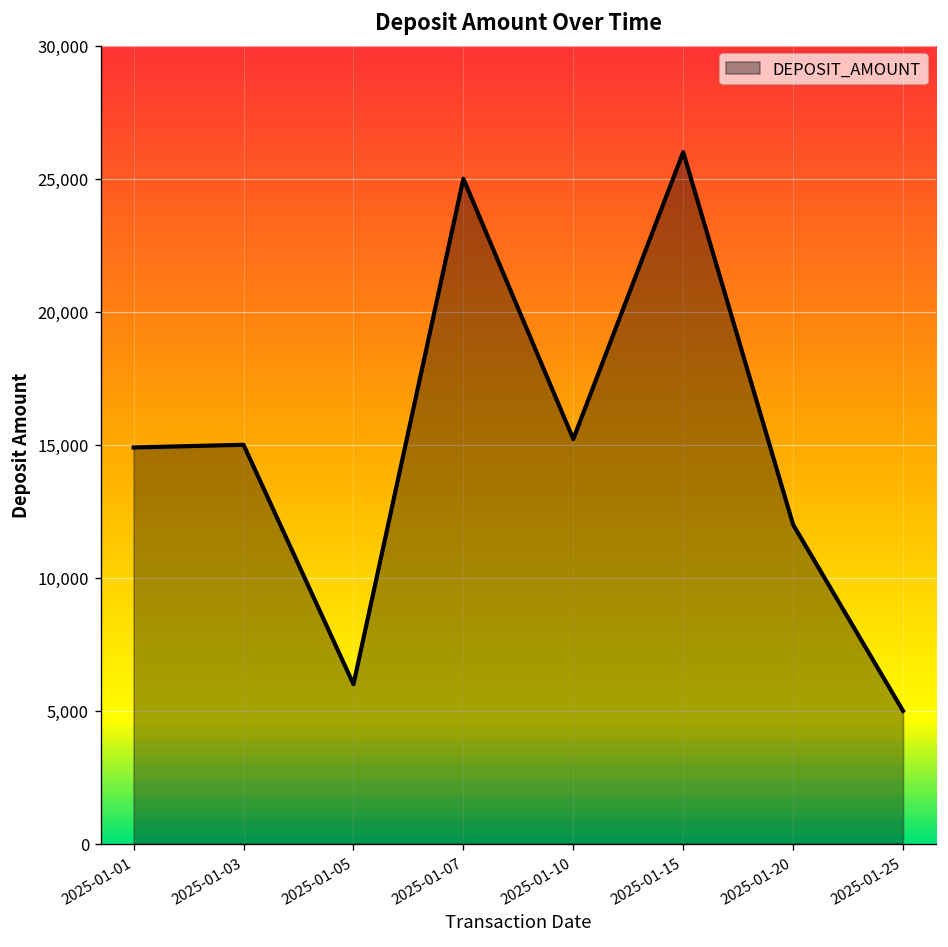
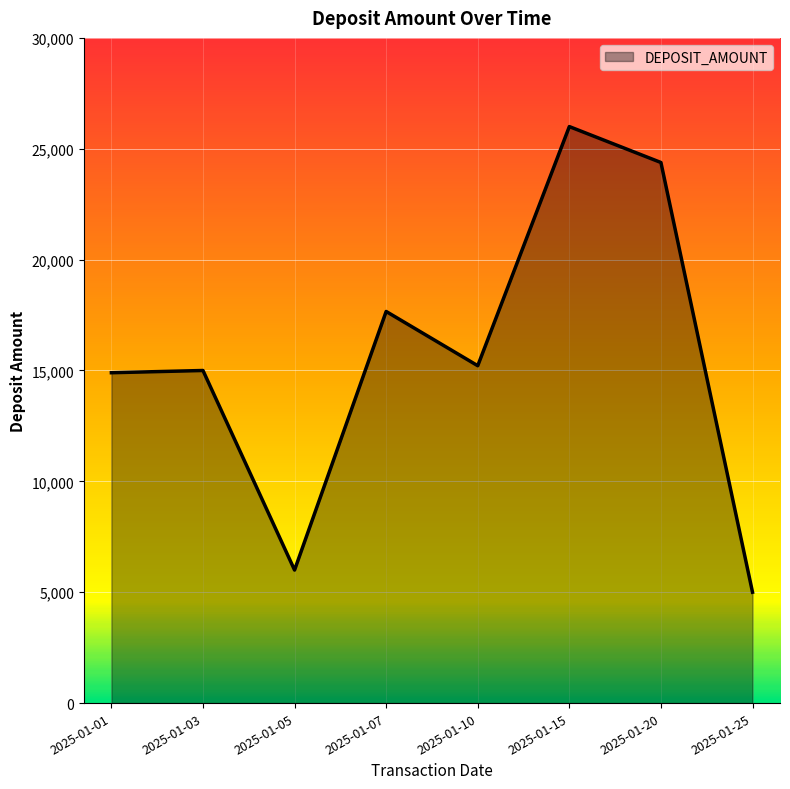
2025-01-07: 25,000 -> 17,700
2025-01-20: 12,000 -> 24,400
